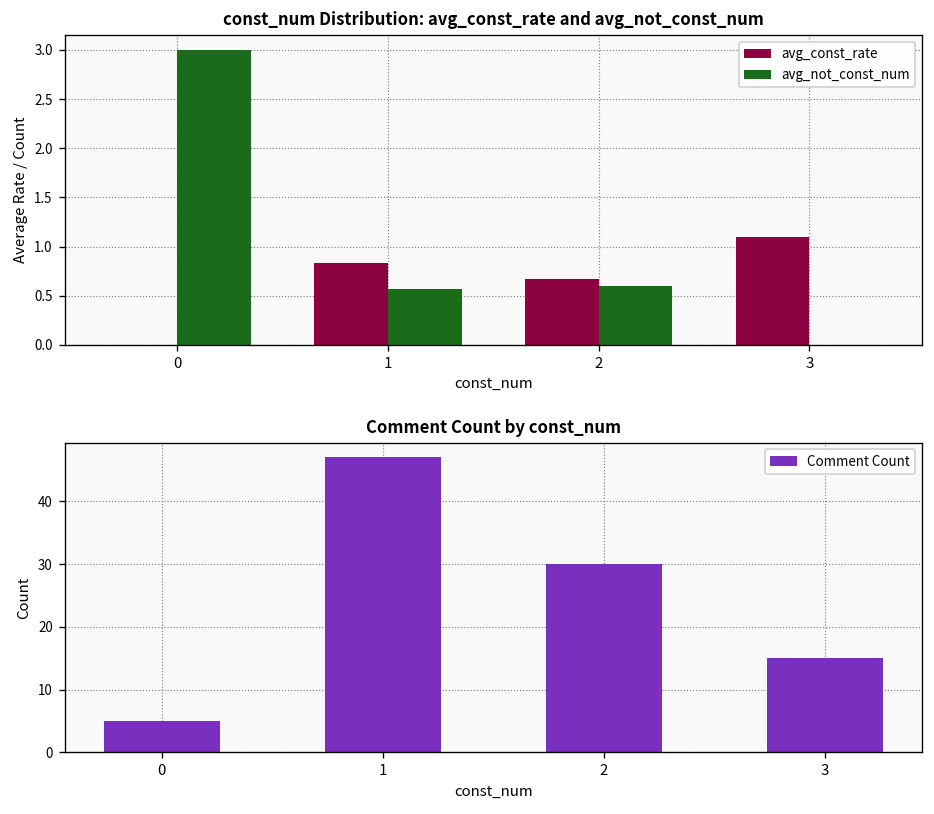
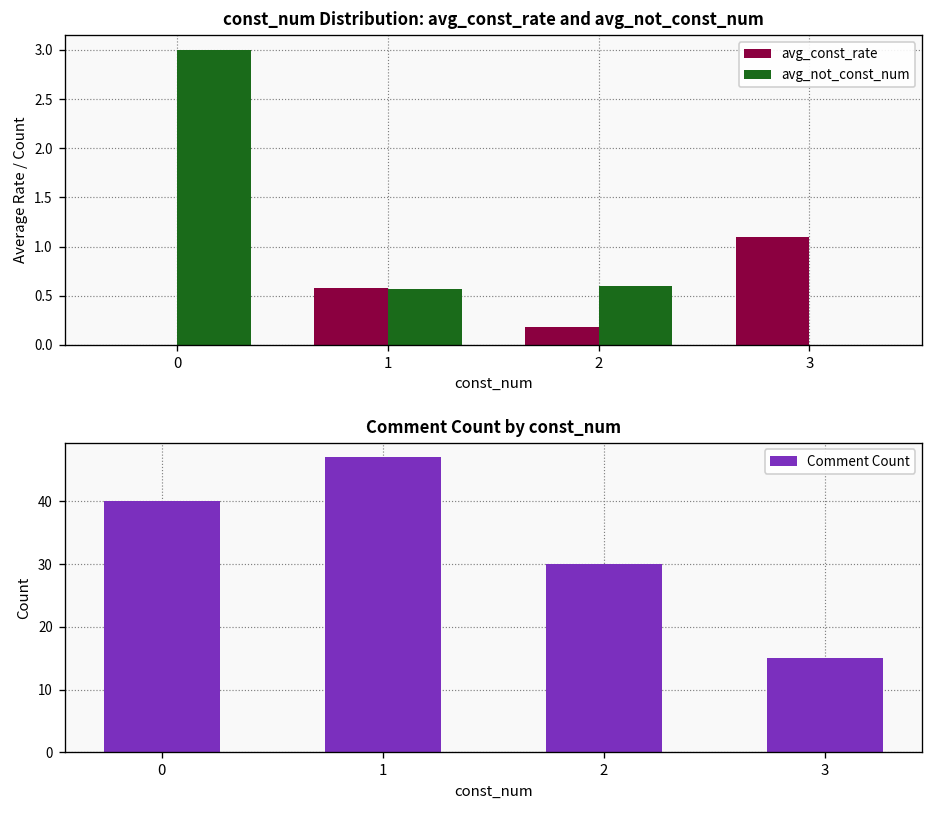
const_num Distribution: avg_const_rate and avg_not_const_num, avg_const_rate, 1: 0.8 -> 0.6
const_num Distribution: avg_const_rate and avg_not_const_num, avg_const_rate, 2: 0.7 -> 0.2
Comment Count by const_num, 0: 5 -> 40
